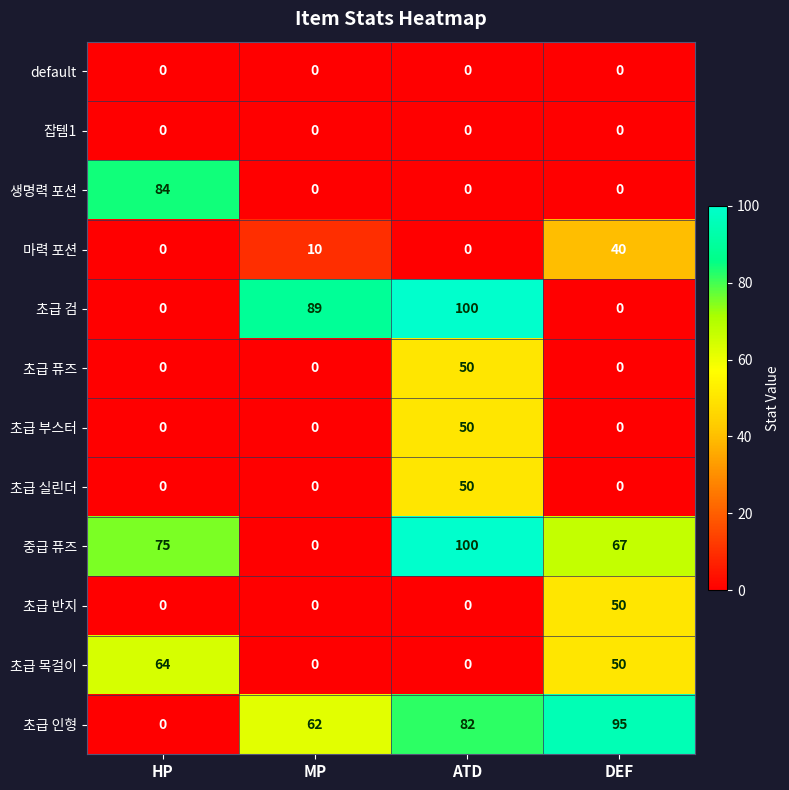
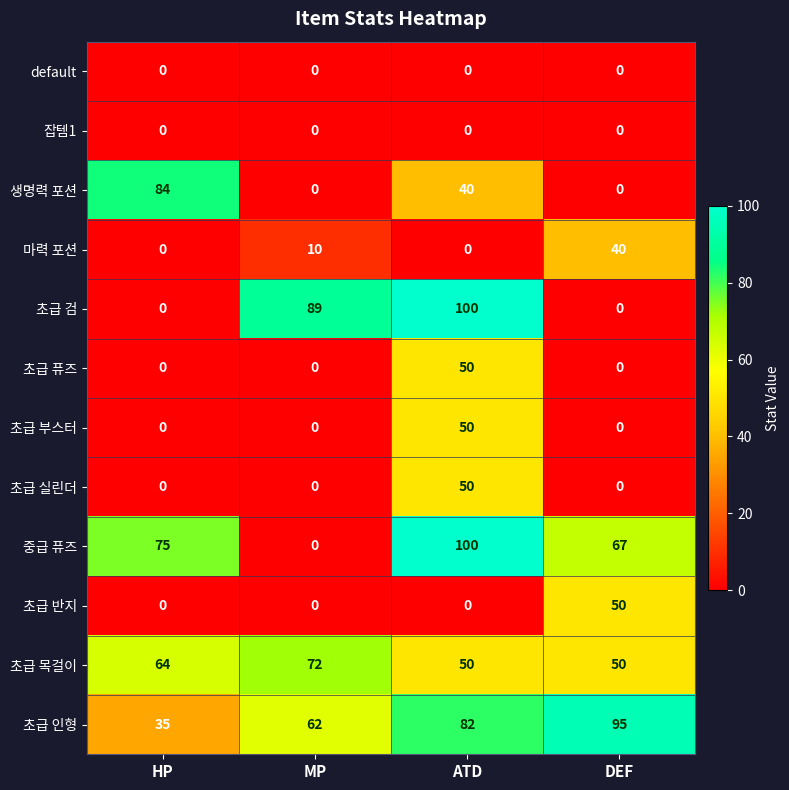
생명력 포션, ATD: 0 -> 40
초급 목걸이, MP: 0 -> 72
초급 목걸이, ATD: 0 -> 50
초급 인형, HP: 0 -> 35
